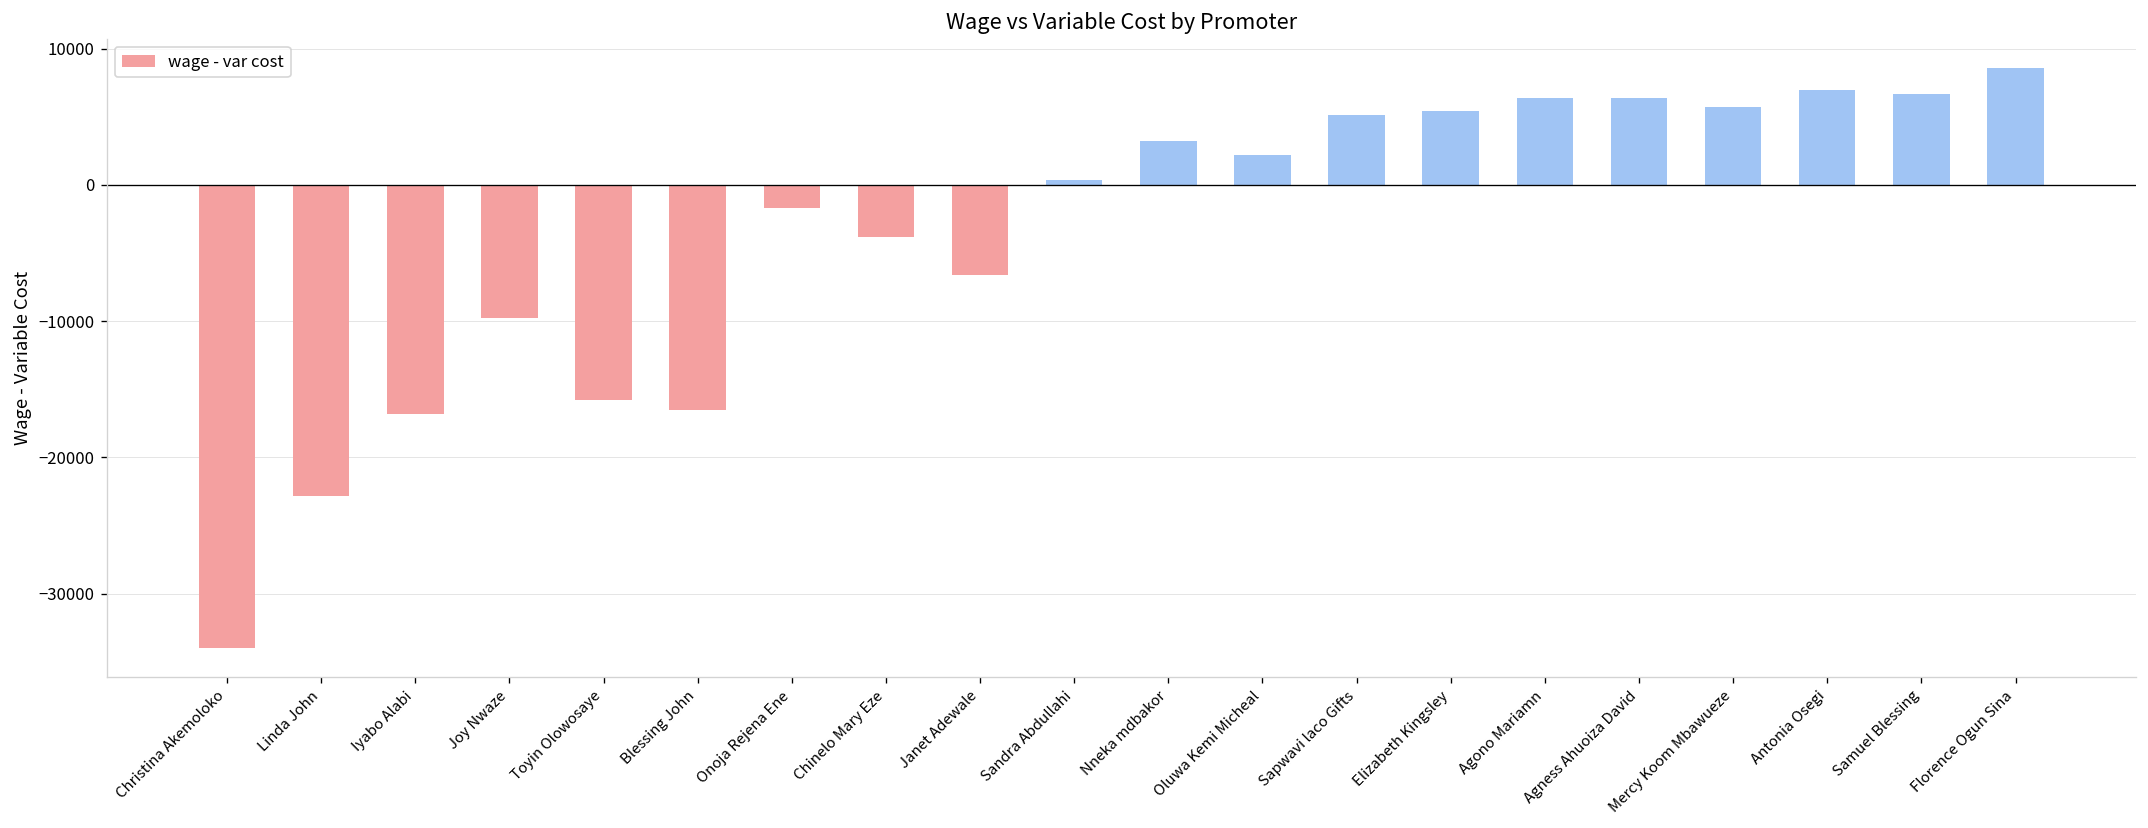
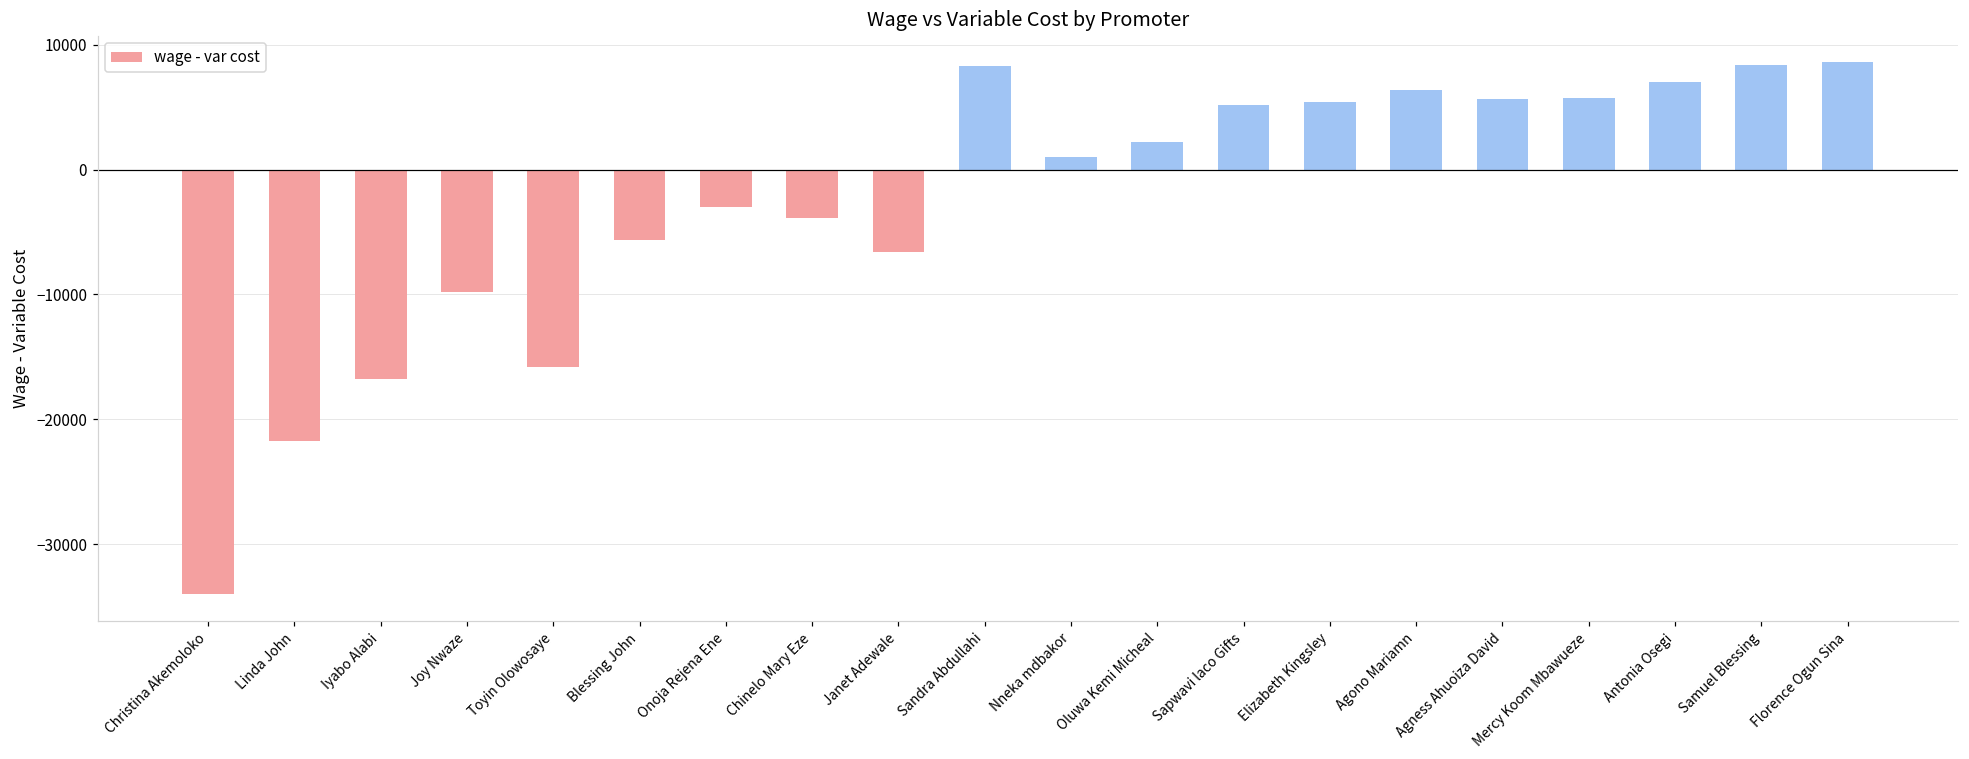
Linda John: -22800 -> -21700
Blessing John: -16500 -> -5600
Onoja Rejena Ene: -1700 -> -3000
Sandra Abdullahi: 400 -> 8300
Nneka mdbakor: 3200 -> 1000
Agness Ahuoiza David: 6400 -> 5700
Samuel Blessing: 6700 -> 8400
